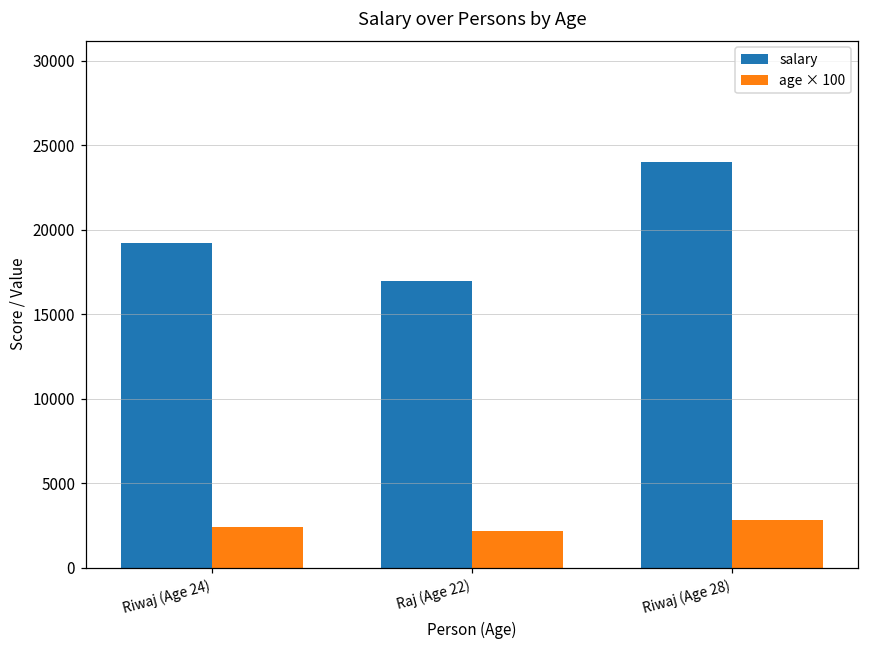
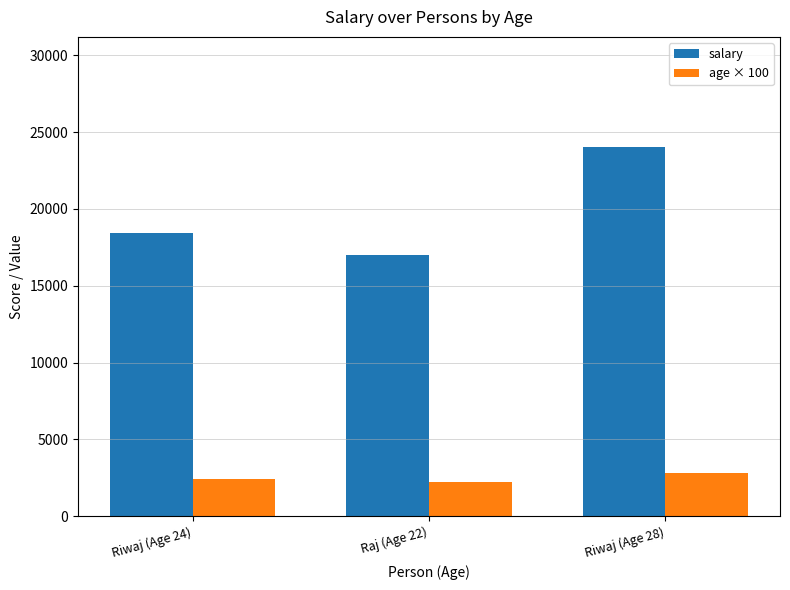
salary, Riwaj (Age 24): 19200 -> 18400
